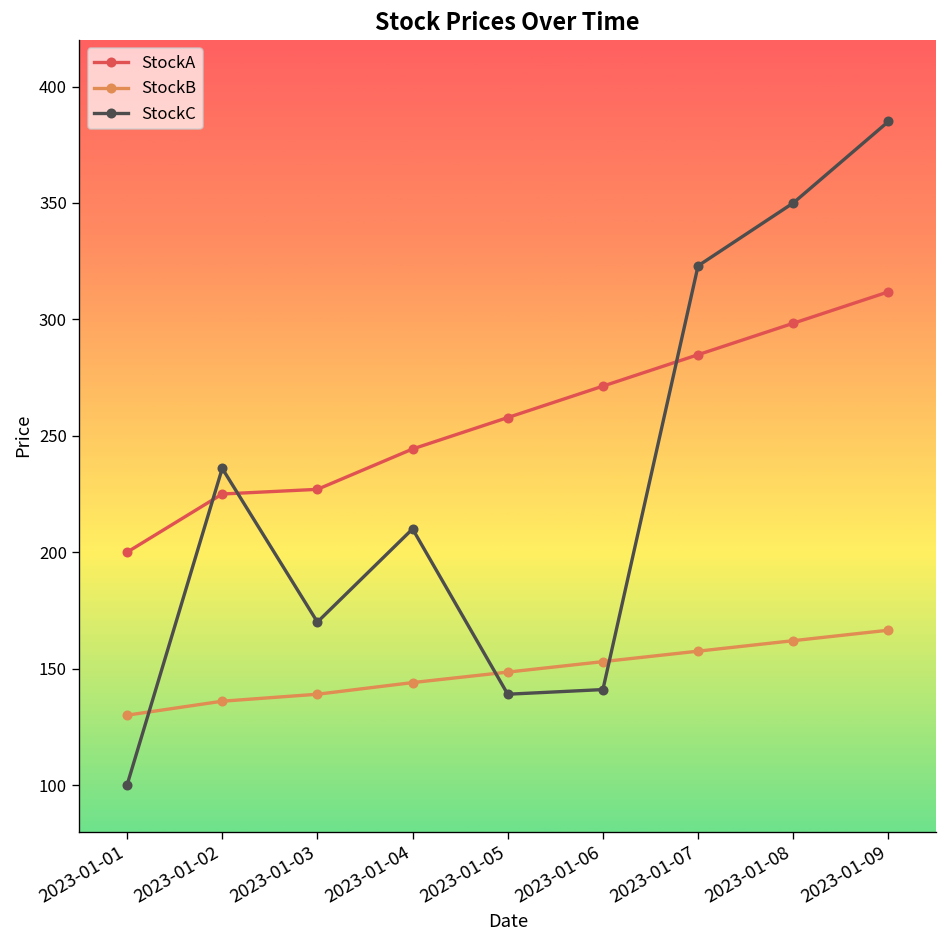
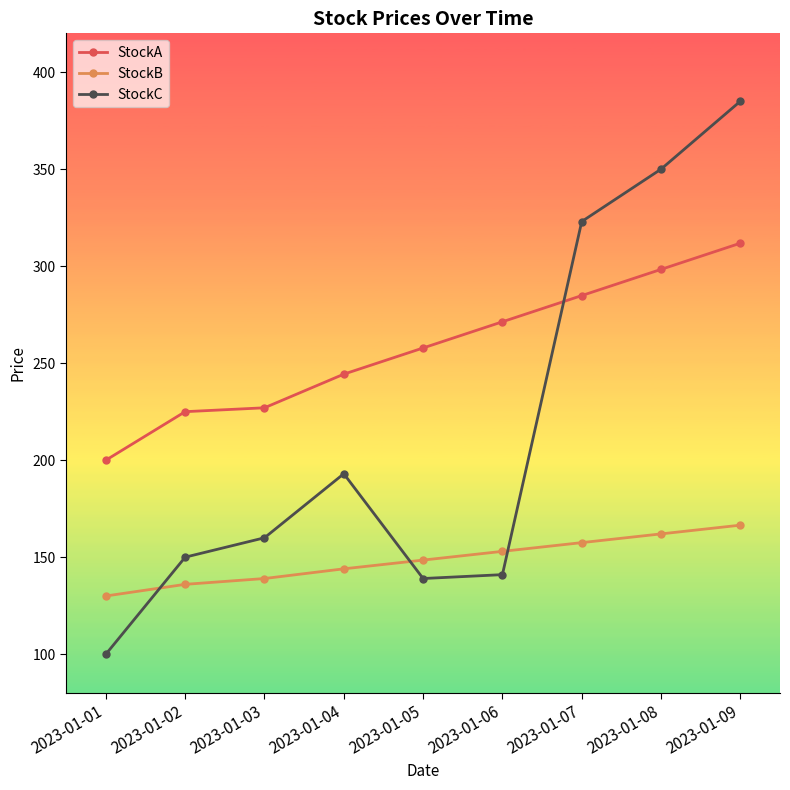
StockC, 2023-01-02: 236 -> 150
StockC, 2023-01-03: 170 -> 160
StockC, 2023-01-04: 210 -> 193
